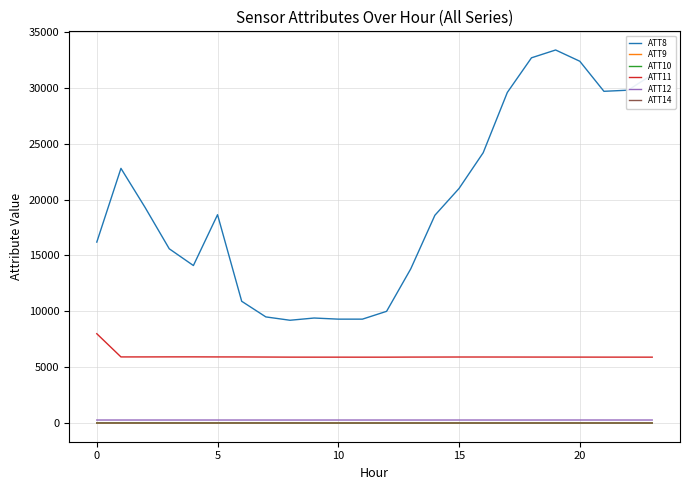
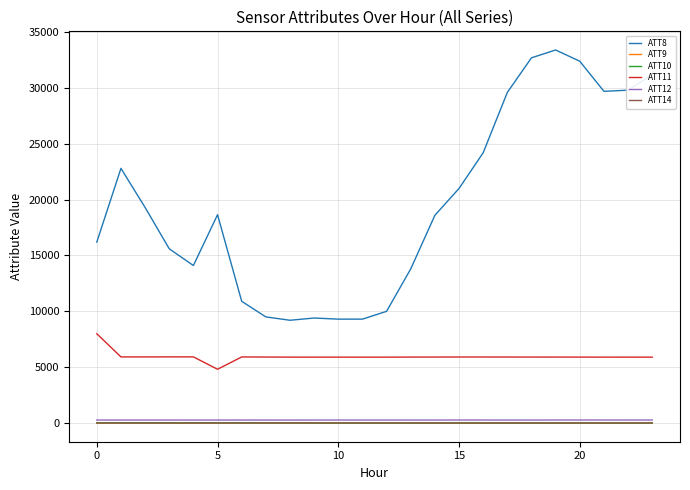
ATT11, 5: 5900 -> 4800
